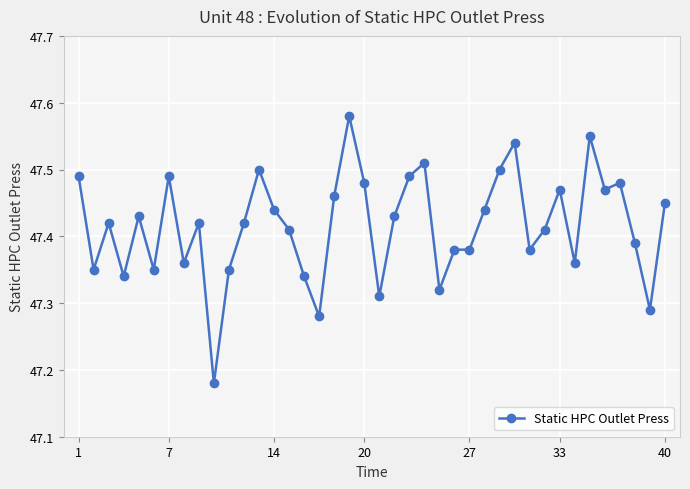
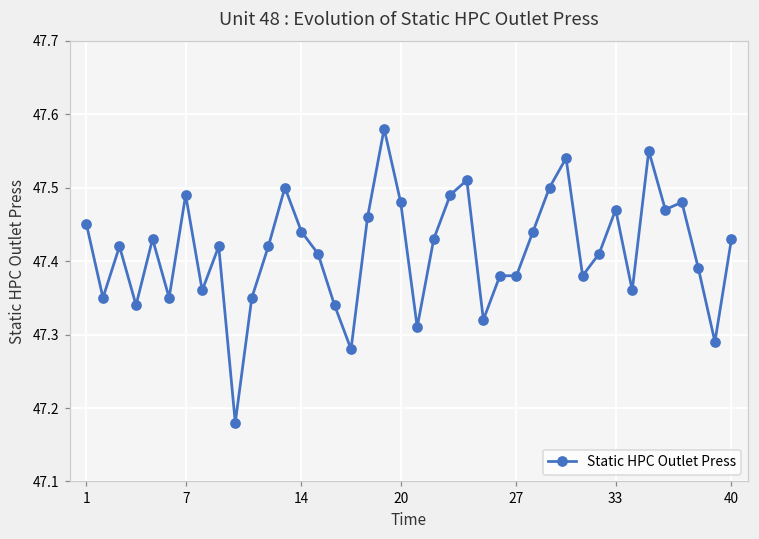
1: 47.49 -> 47.45
40: 47.45 -> 47.43
